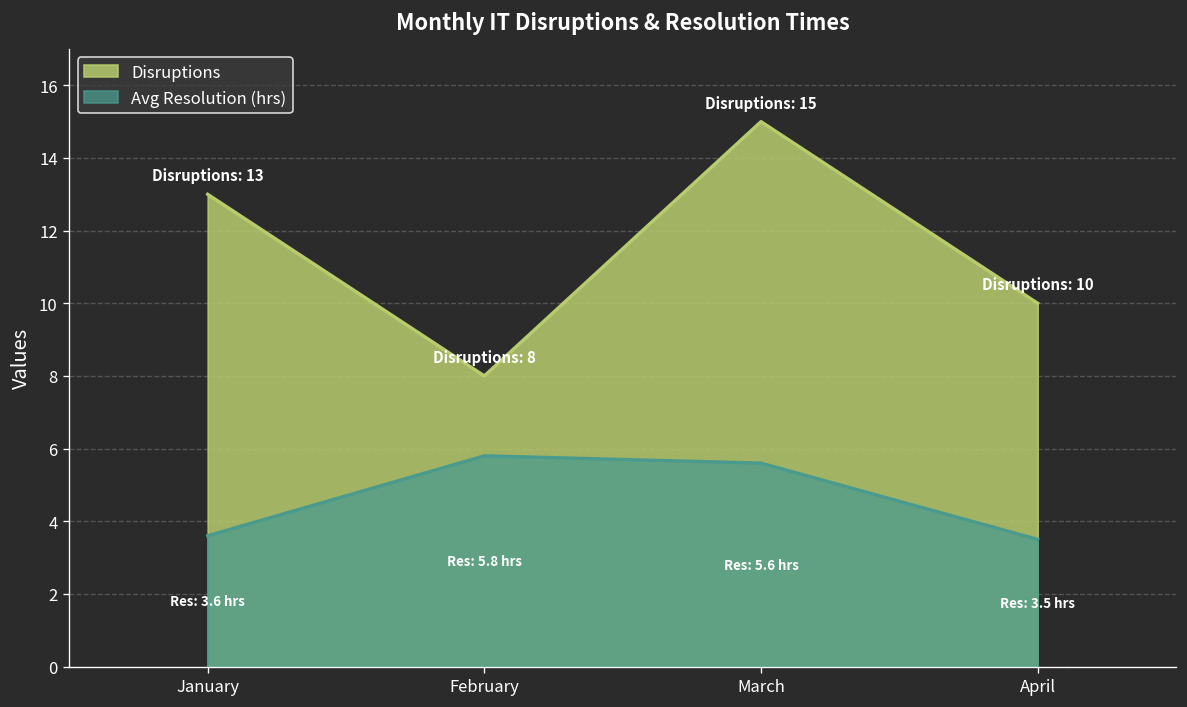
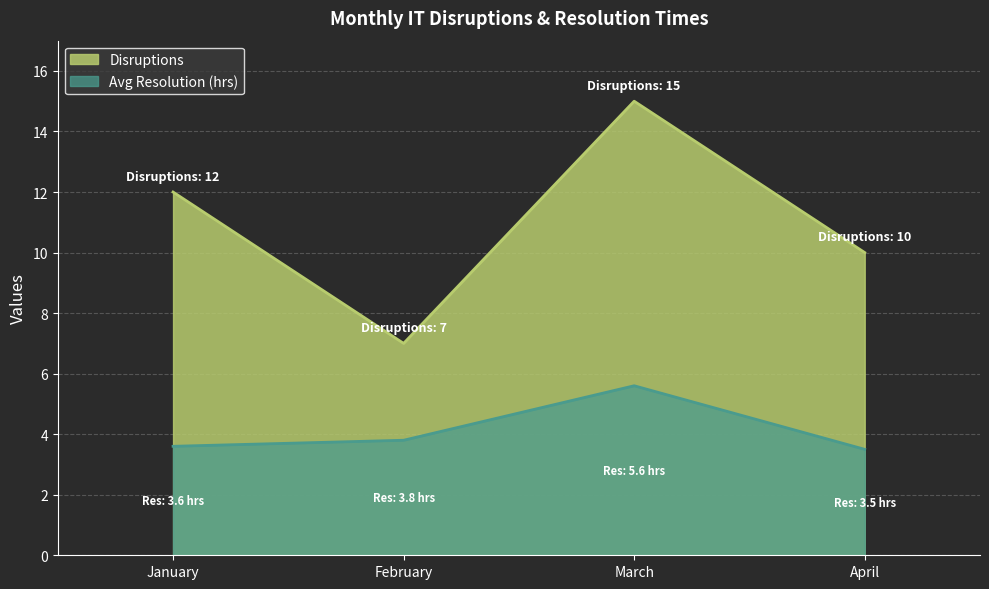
Disruptions, January: 13 -> 12
Disruptions, February: 8 -> 7
Avg Resolution (hrs), February: 5.8 -> 3.8
